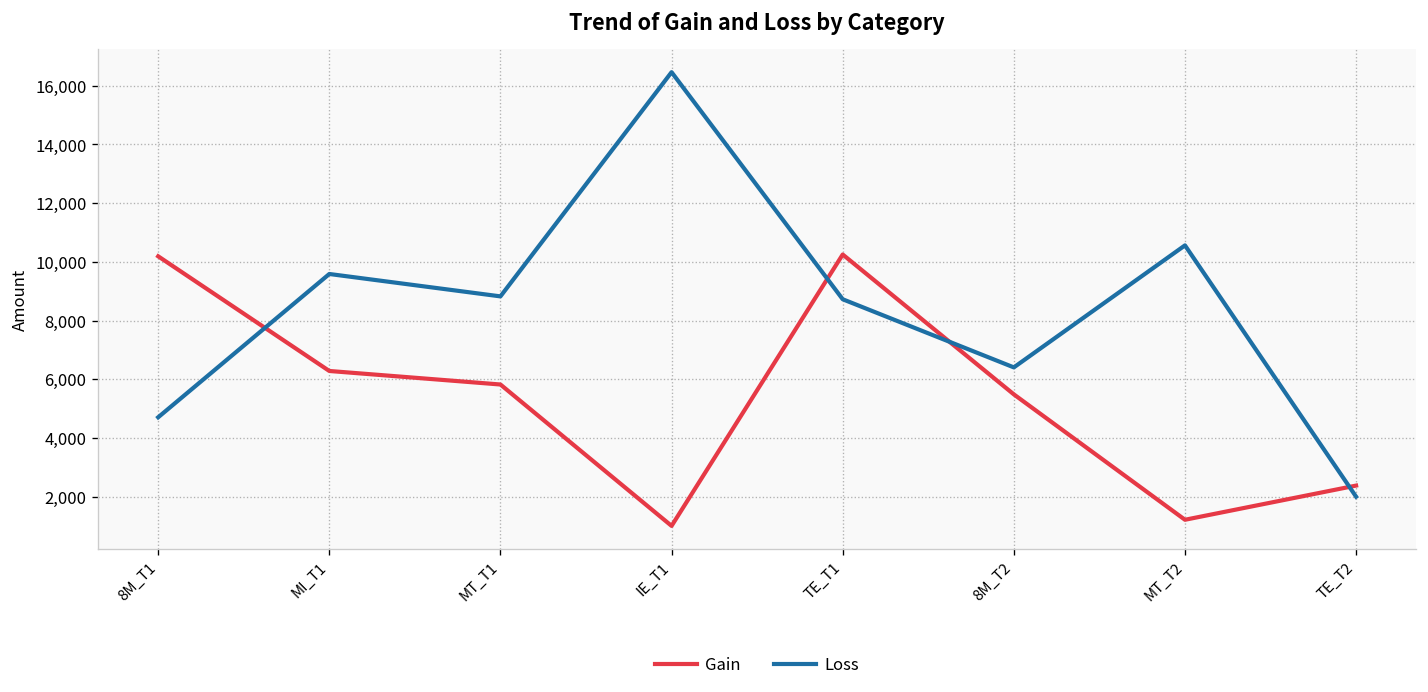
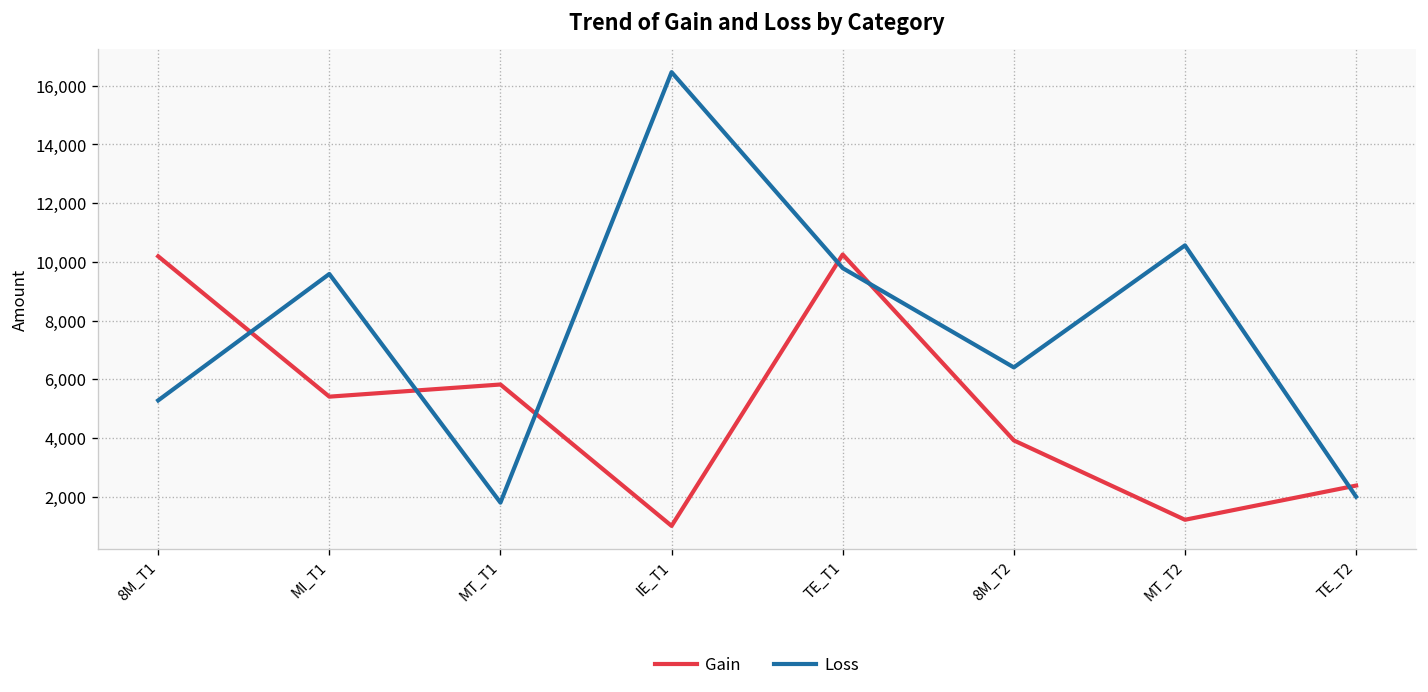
Loss, 8M_T1: 4,700 -> 5,300
Gain, MI_T1: 6,300 -> 5,400
Loss, MT_T1: 8,800 -> 1,800
Loss, TE_T1: 8,700 -> 9,800
Gain, 8M_T2: 5,500 -> 3,900
